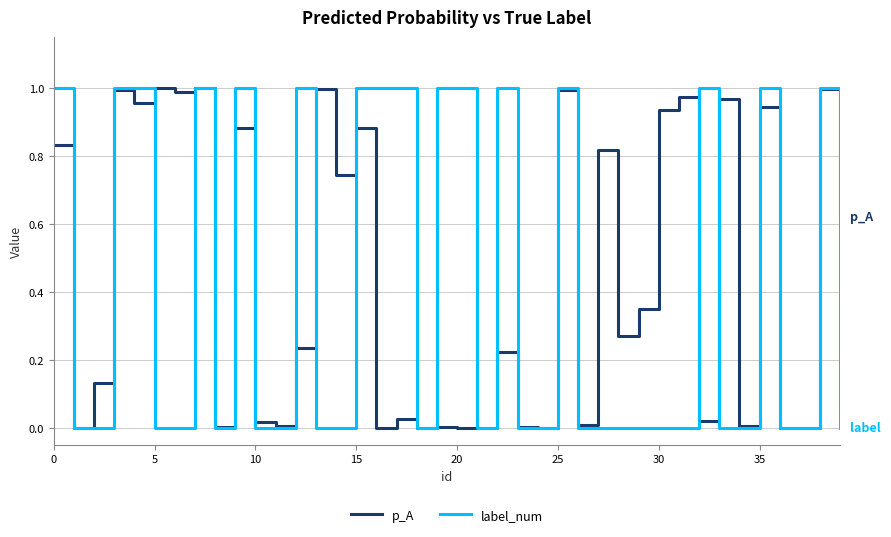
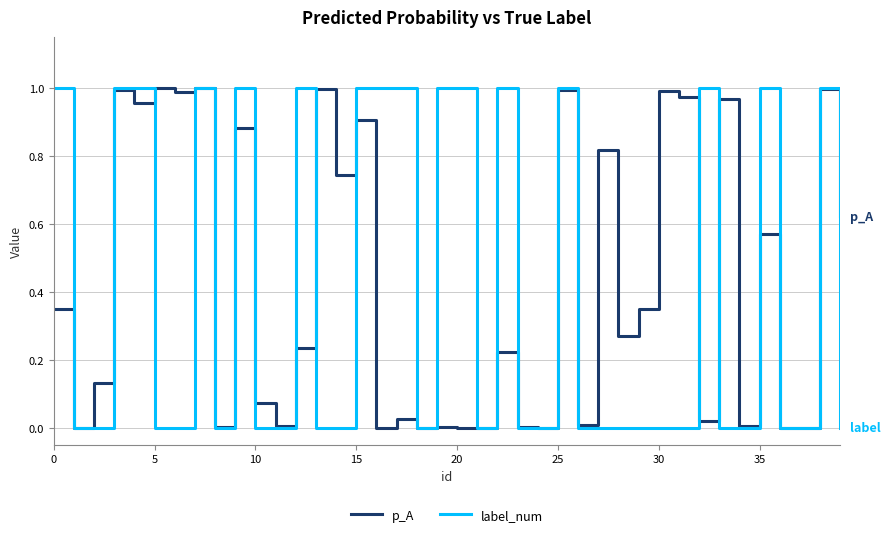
p_A, 0: 0.83 -> 0.35
p_A, 10: 0.02 -> 0.07
p_A, 15: 0.88 -> 0.90
p_A, 30: 0.94 -> 0.99
p_A, 35: 0.94 -> 0.57
